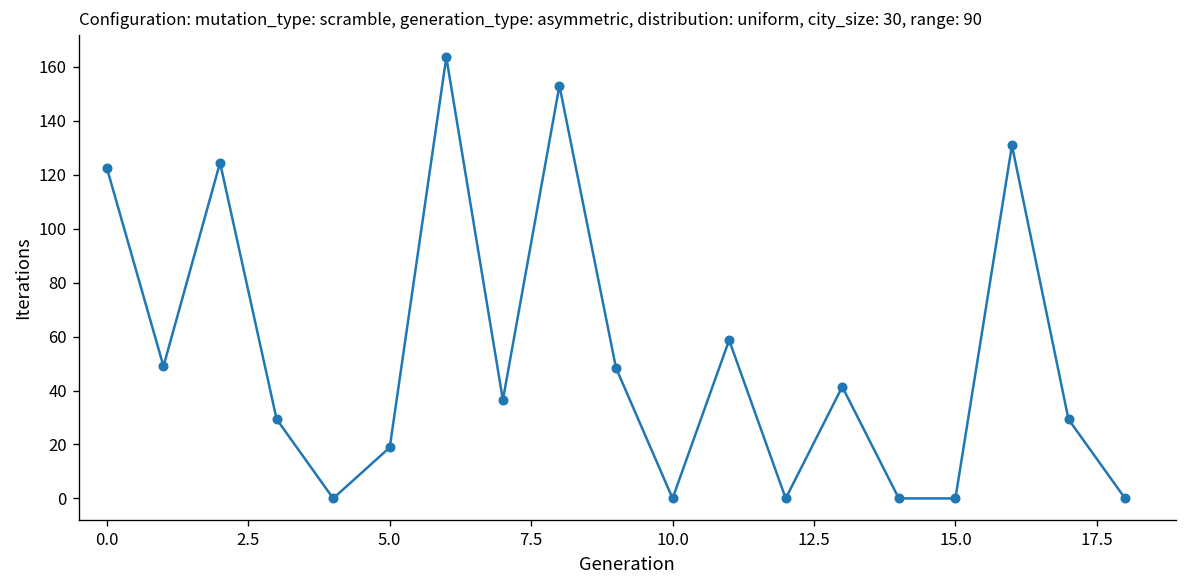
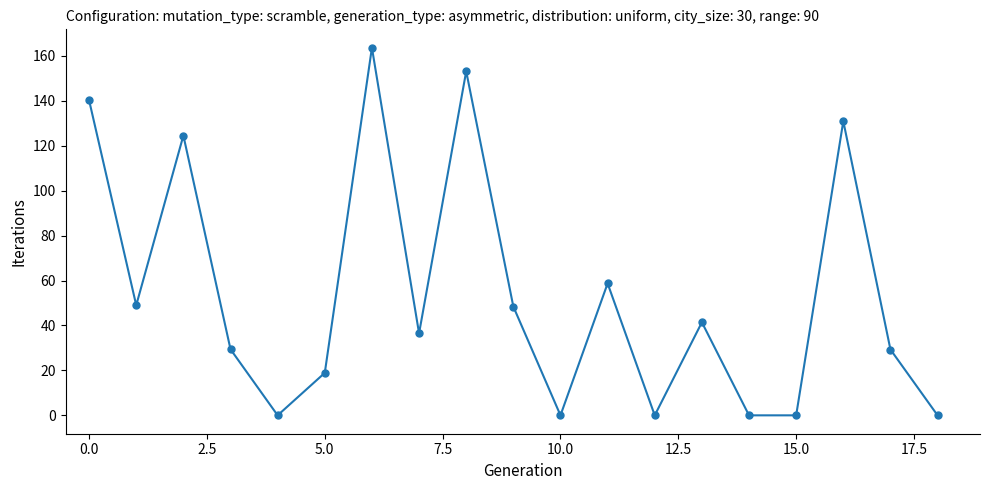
0.0: 122 -> 140
